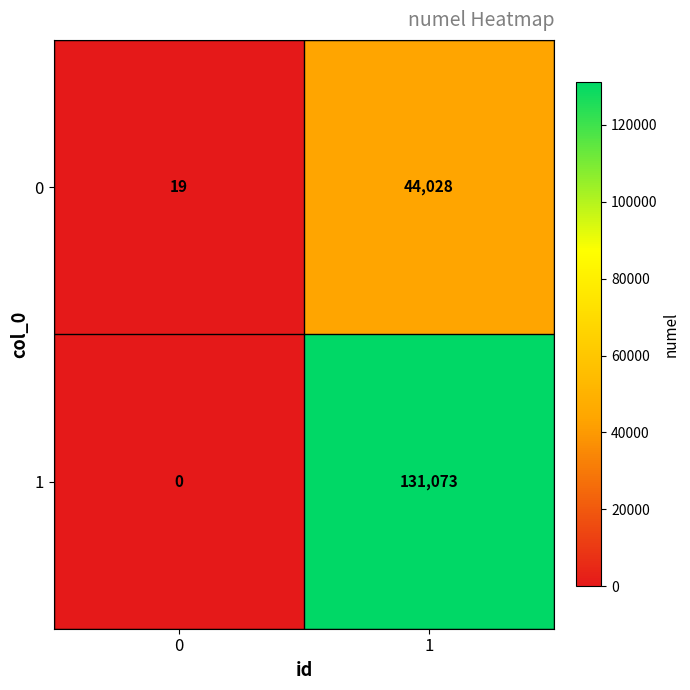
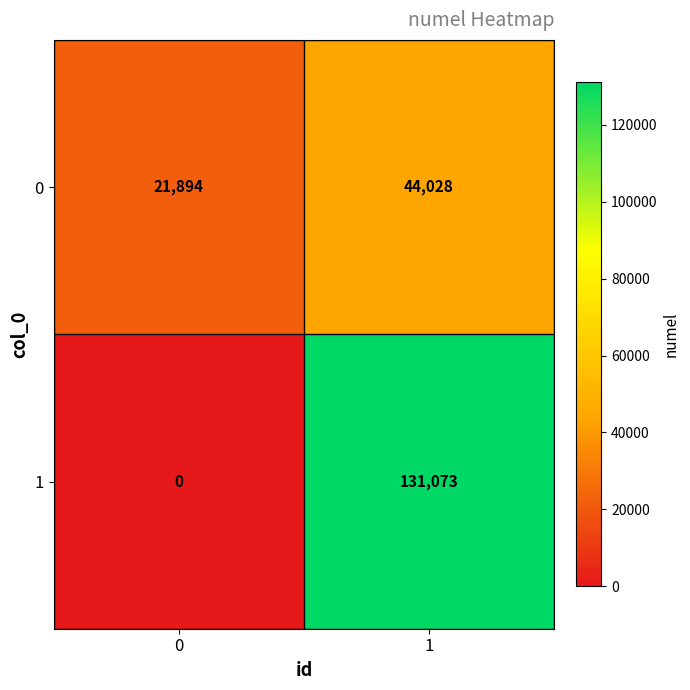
0, 0: 19 -> 21,894
